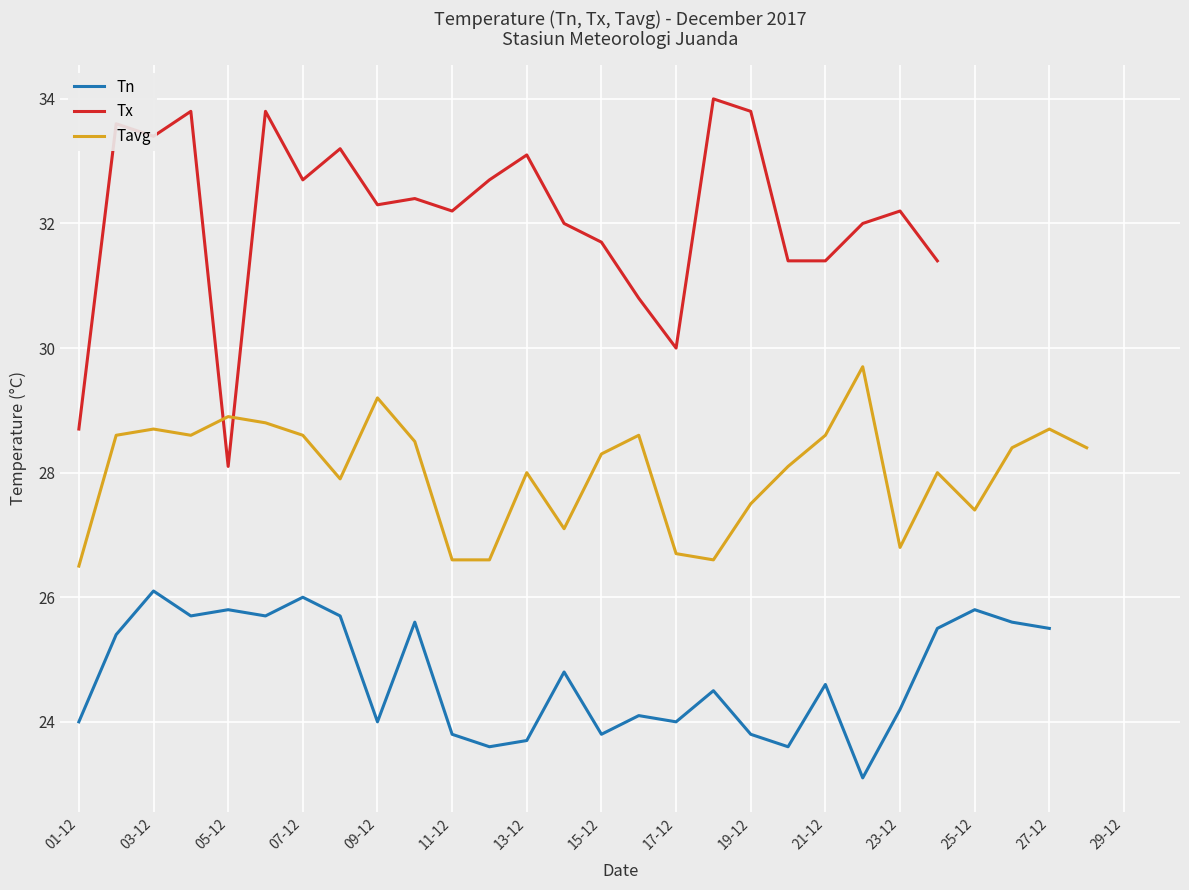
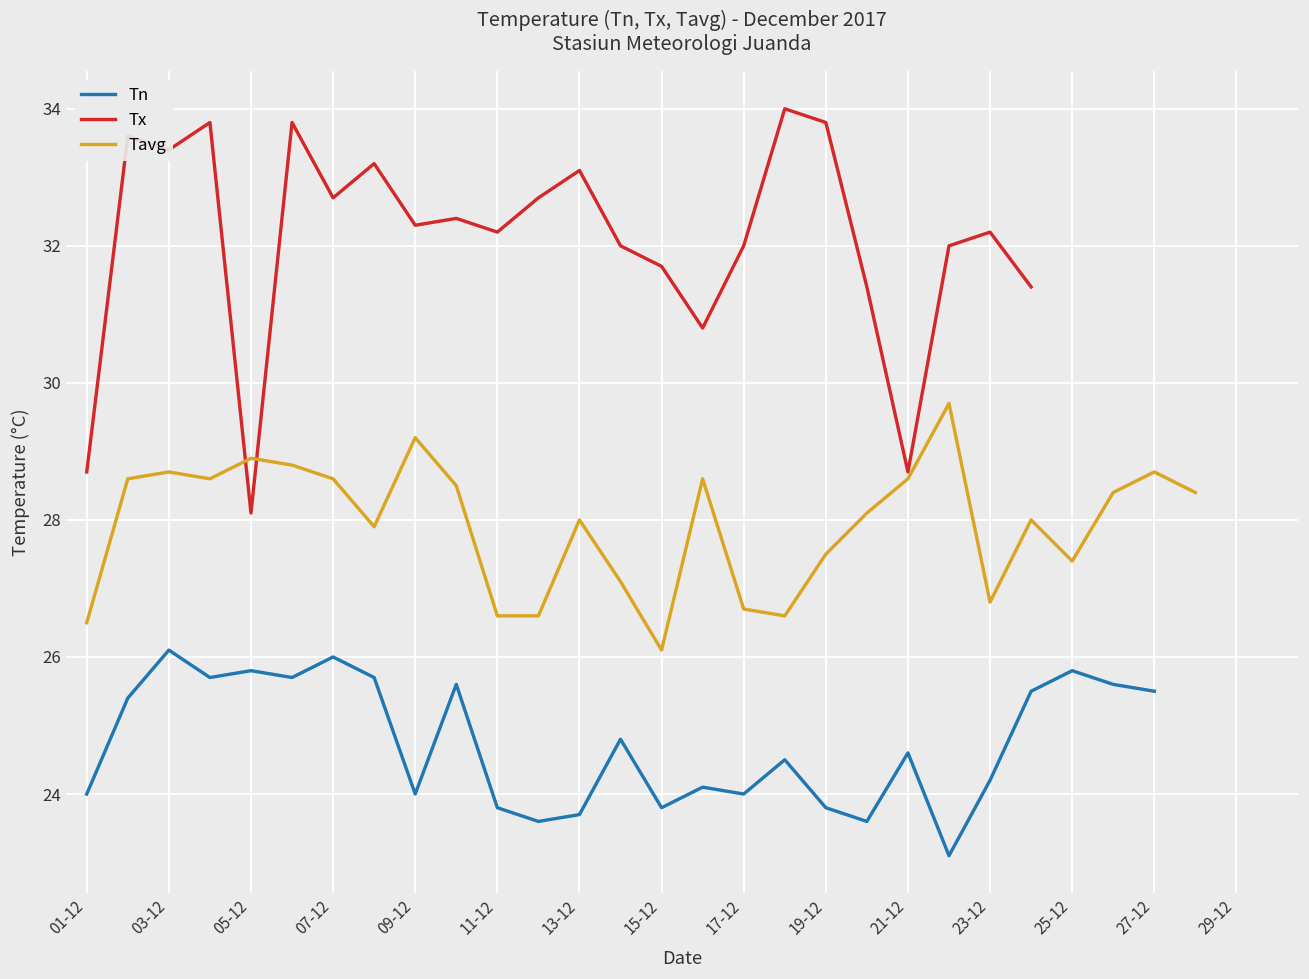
Tavg, 15-12: 28.3 -> 26.1
Tx, 17-12: 30 -> 32
Tx, 21-12: 31.4 -> 28.7
